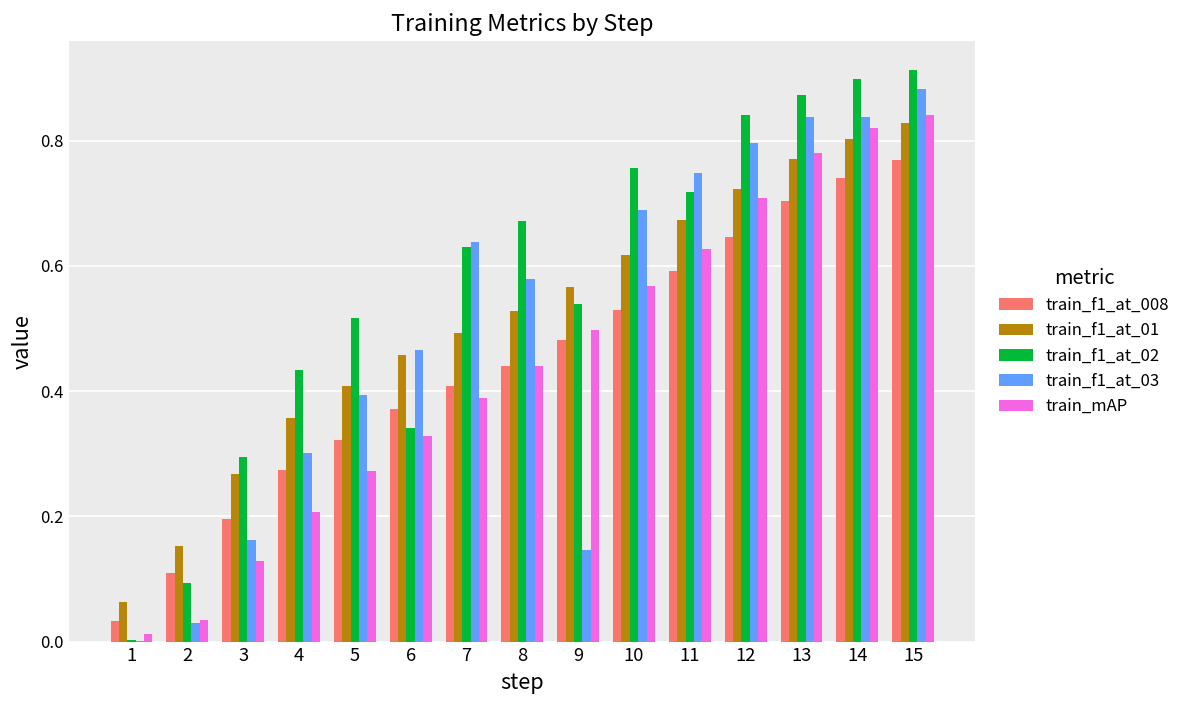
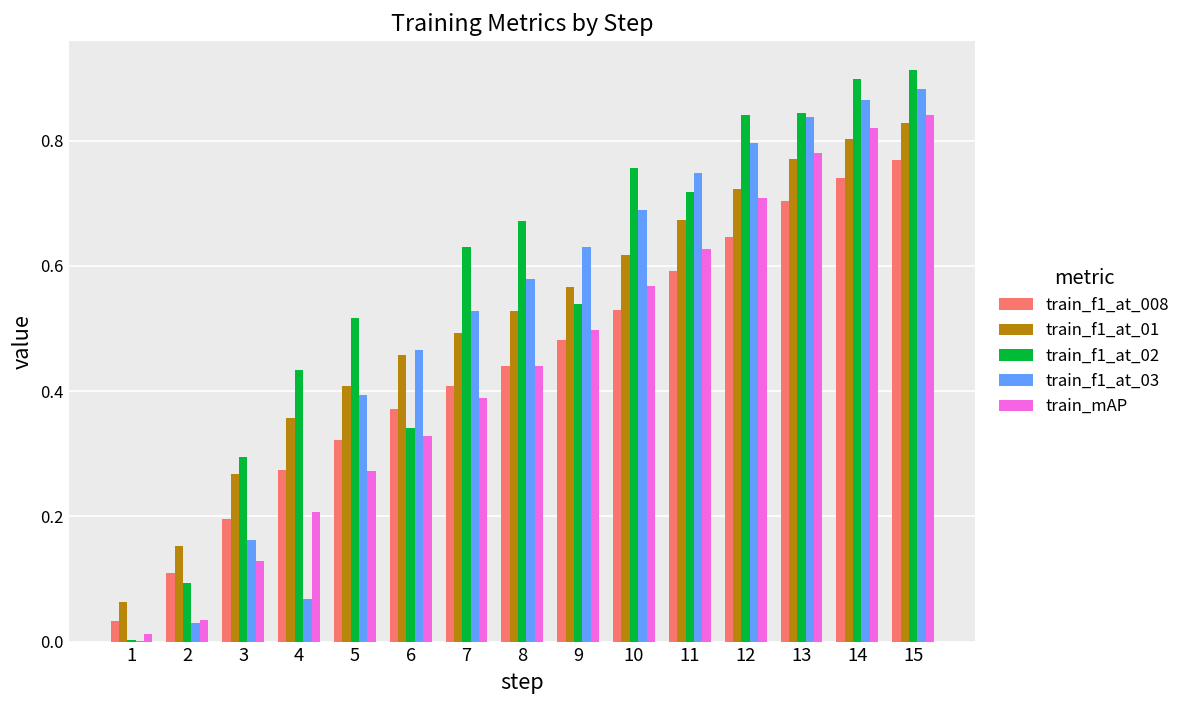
train_f1_at_03, 4: 0.30 -> 0.07
train_f1_at_03, 7: 0.64 -> 0.53
train_f1_at_03, 9: 0.15 -> 0.63
train_f1_at_02, 13: 0.87 -> 0.84
train_f1_at_03, 14: 0.84 -> 0.87
